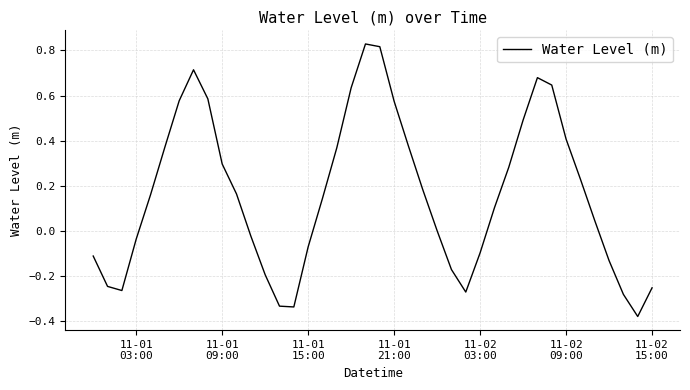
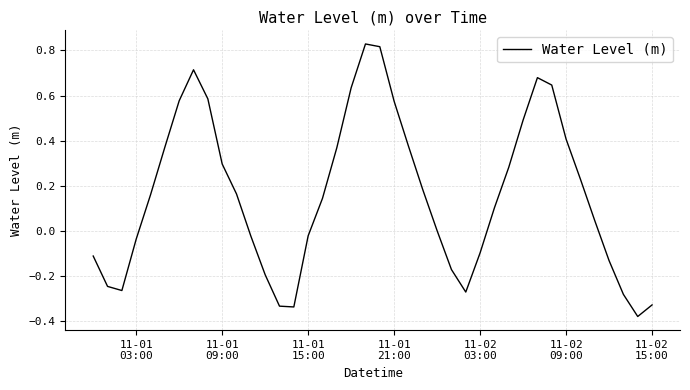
11-01 15:00: -0.07 -> -0.02
11-02 15:00: -0.25 -> -0.33
